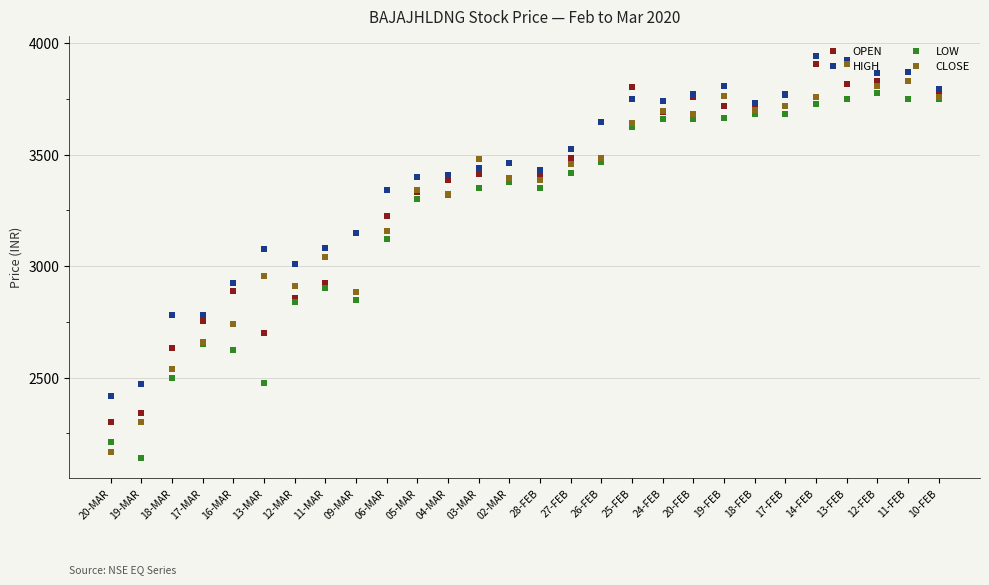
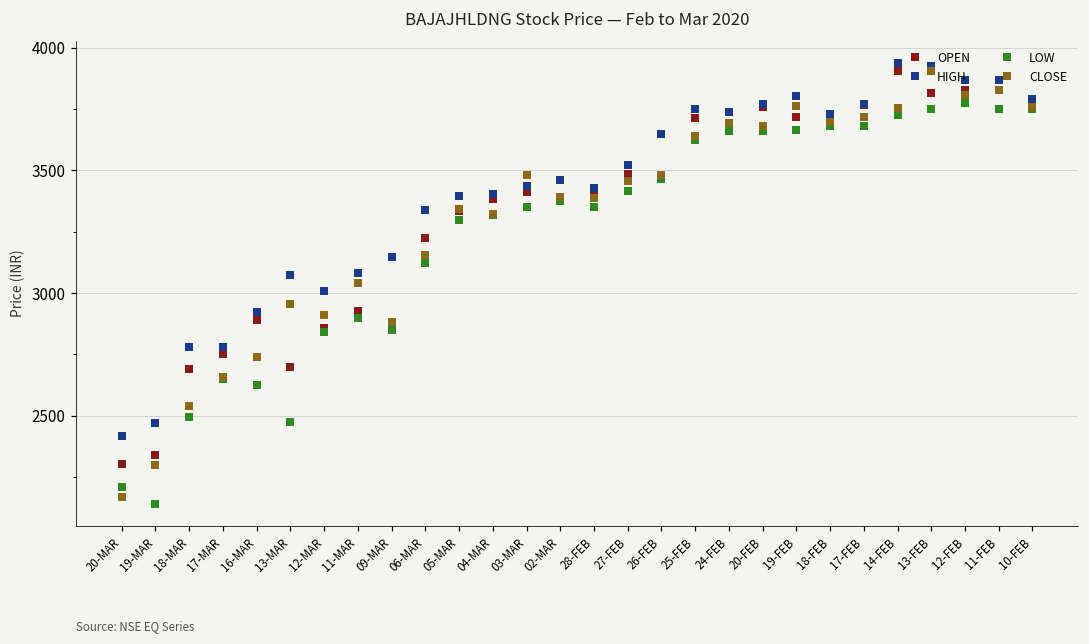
OPEN, 18-MAR: 2630 -> 2690
OPEN, 25-FEB: 3800 -> 3710
